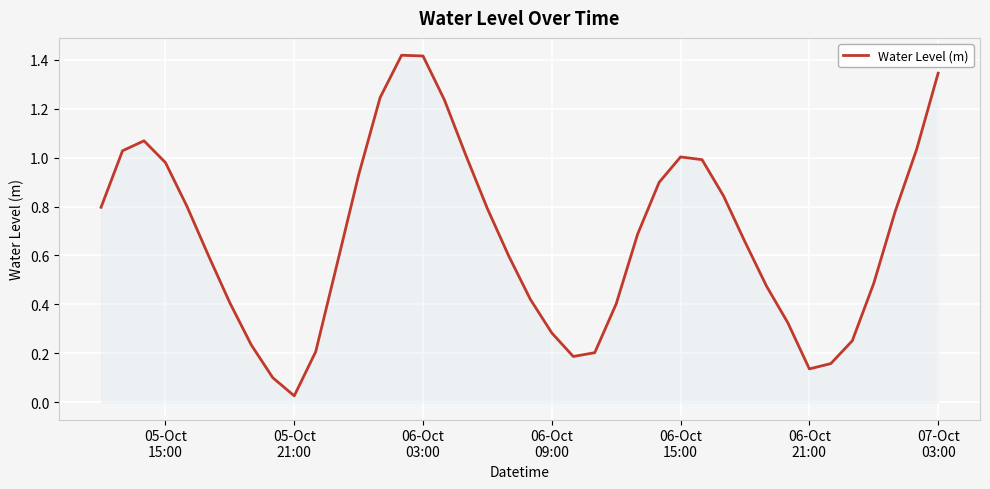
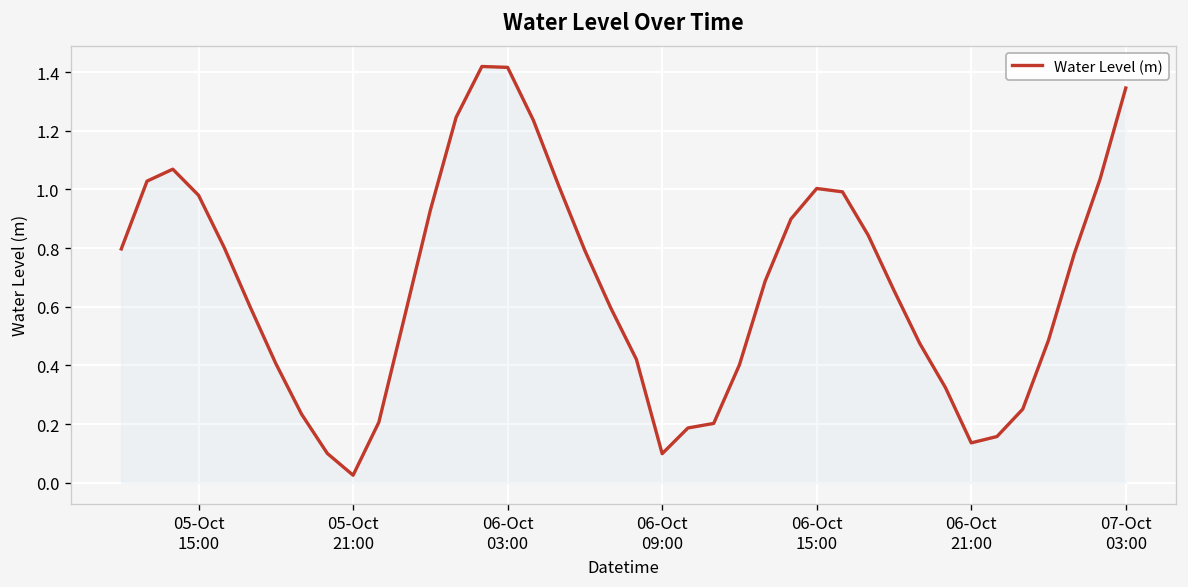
06-Oct 09:00: 0.28 -> 0.10
